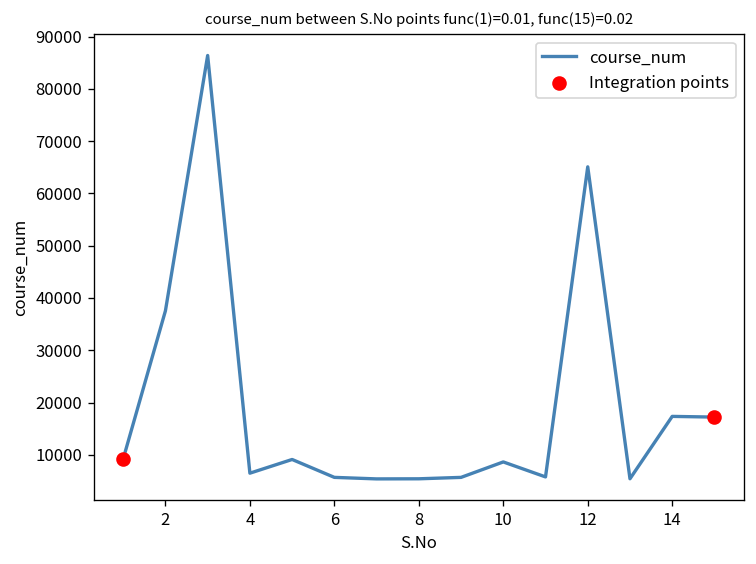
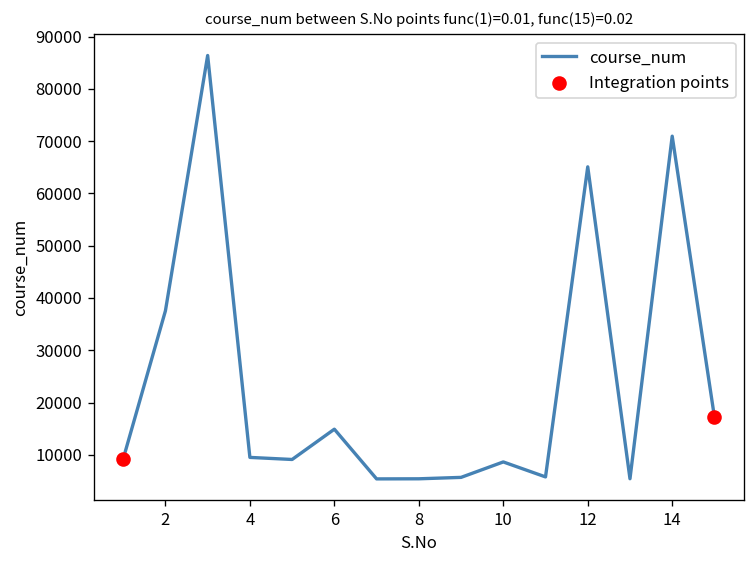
course_num, 4: 6000 -> 10000
course_num, 6: 6000 -> 15000
course_num, 14: 17000 -> 71000
